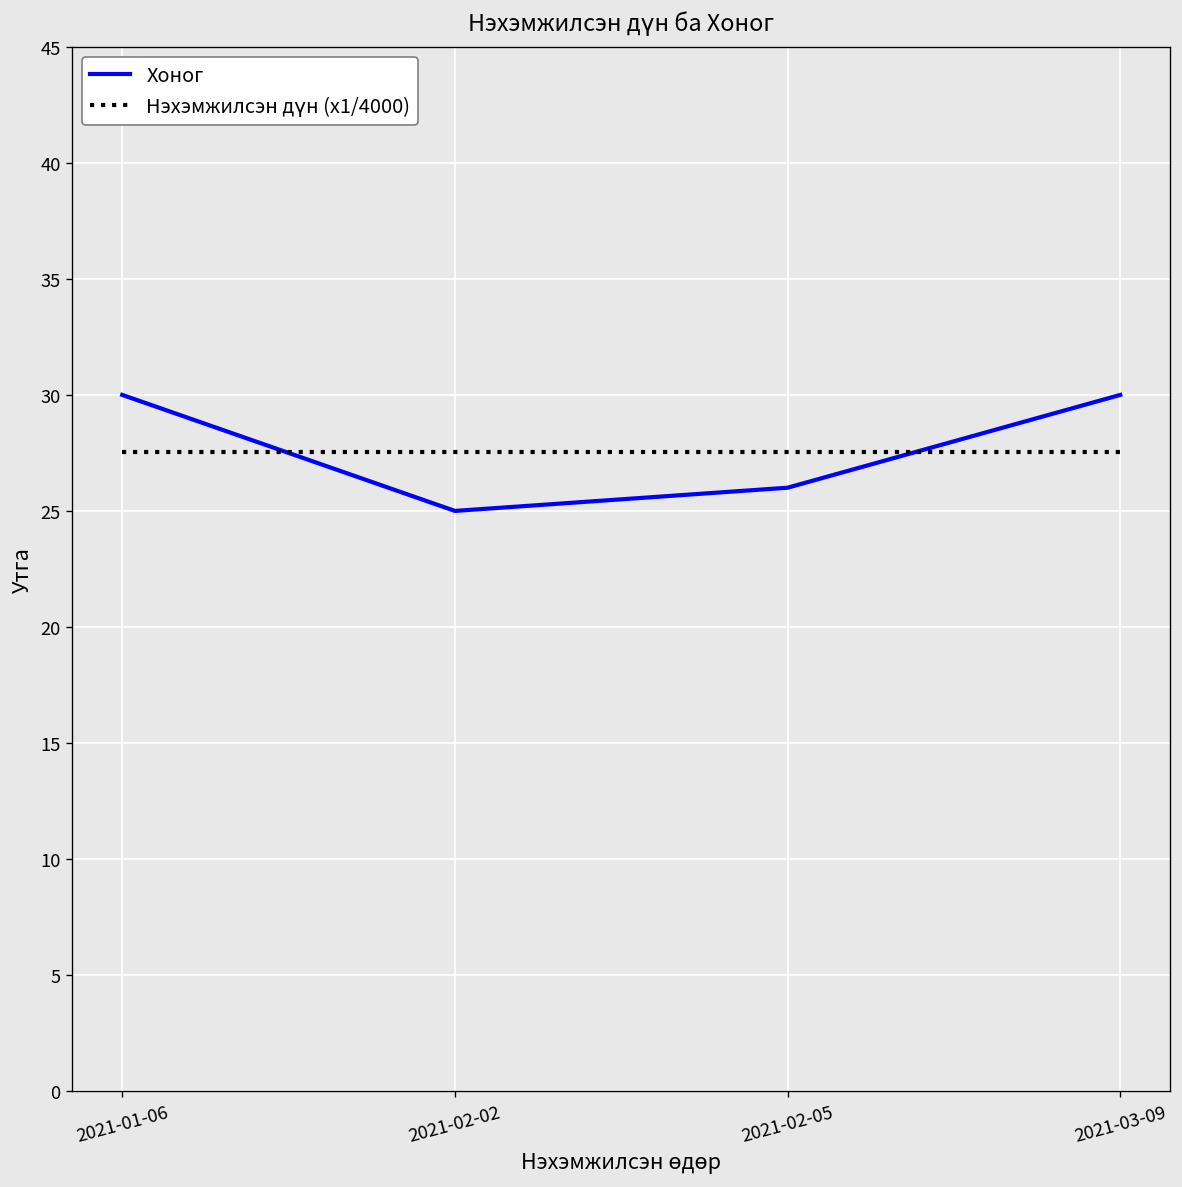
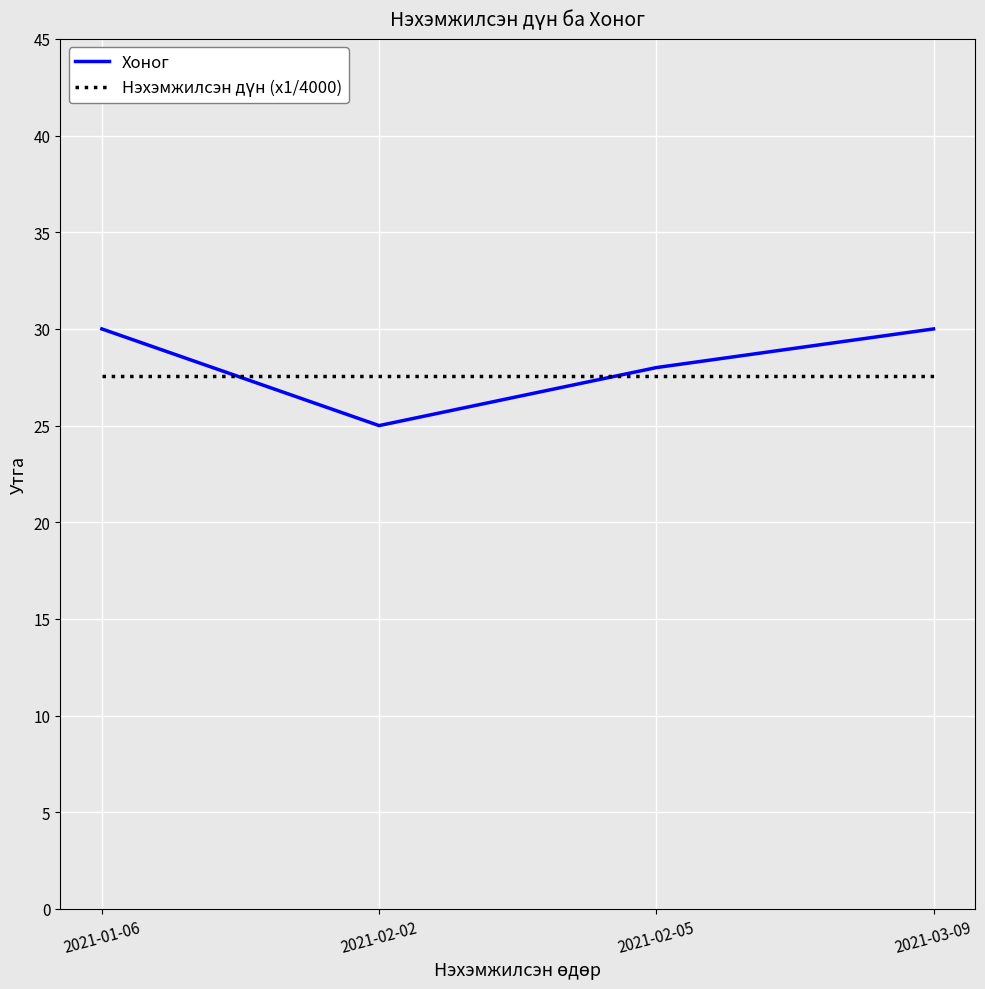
Хоног, 2021-02-05: 26 -> 28
